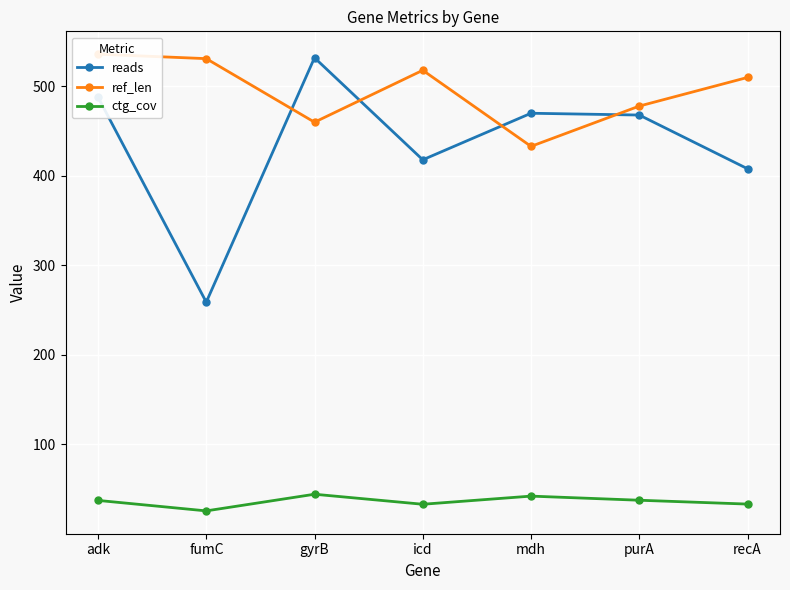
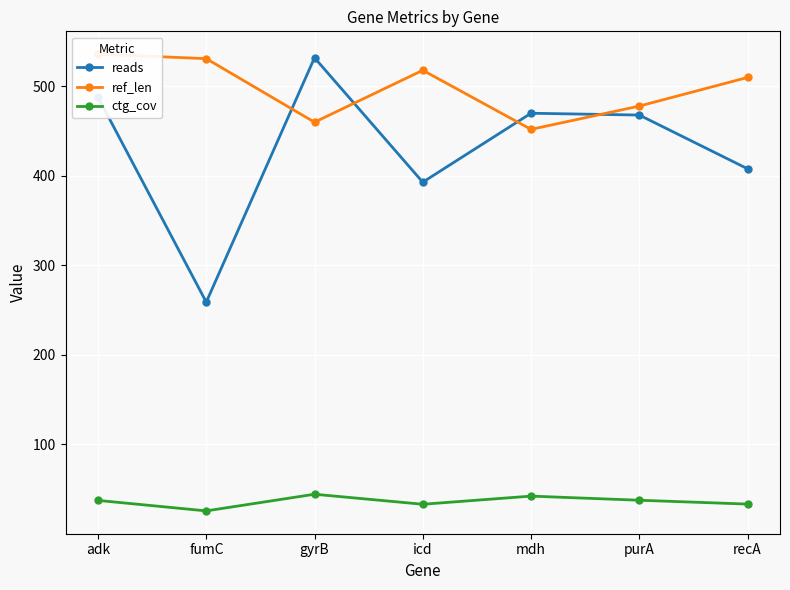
reads, icd: 420 -> 390
ref_len, mdh: 430 -> 450
